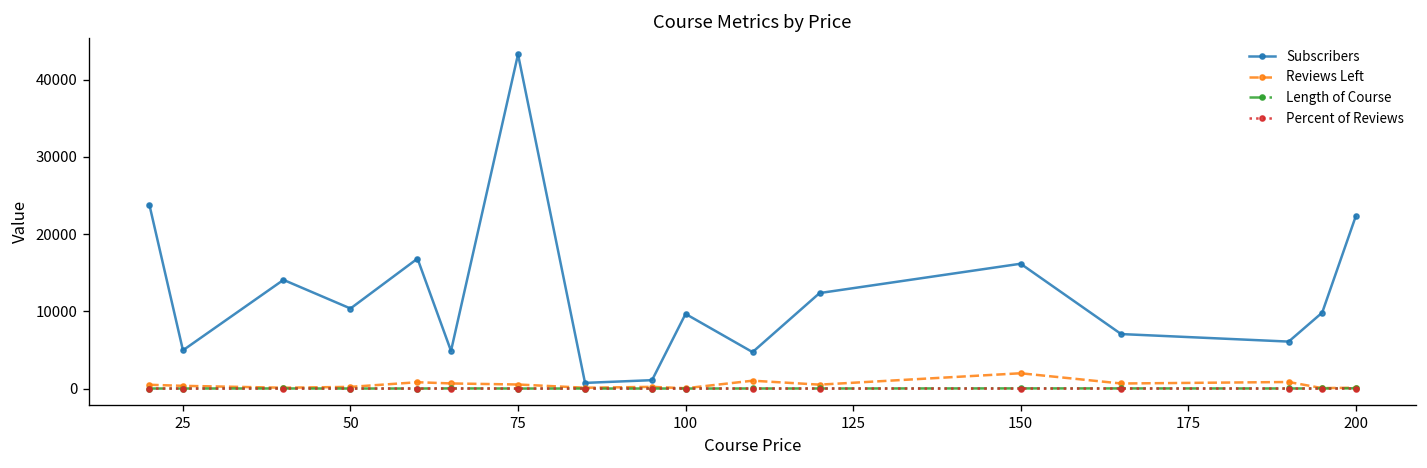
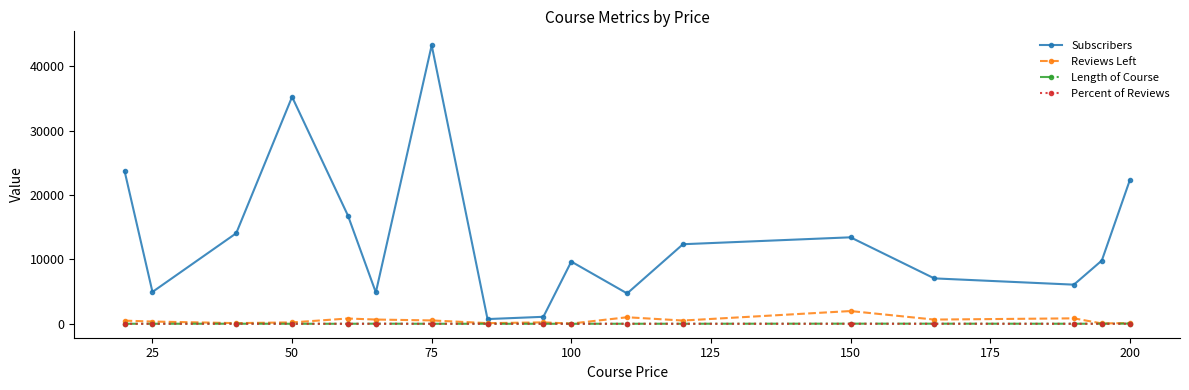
Subscribers, 50: 10000 -> 35000
Subscribers, 150: 16000 -> 13000
